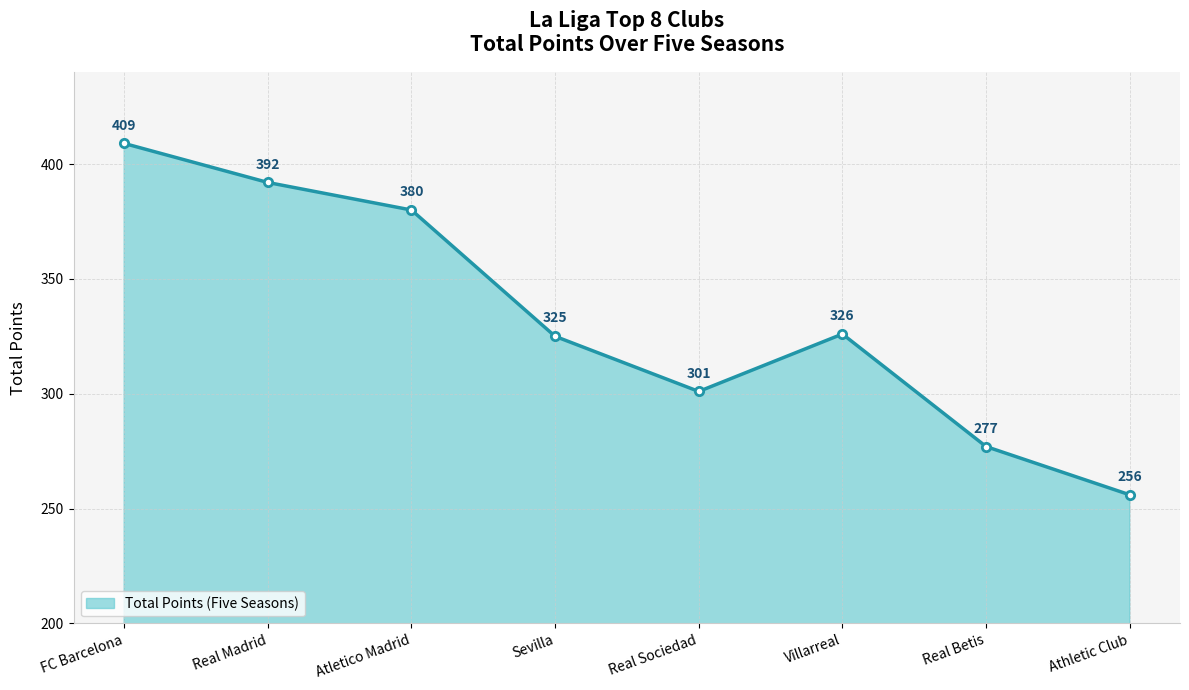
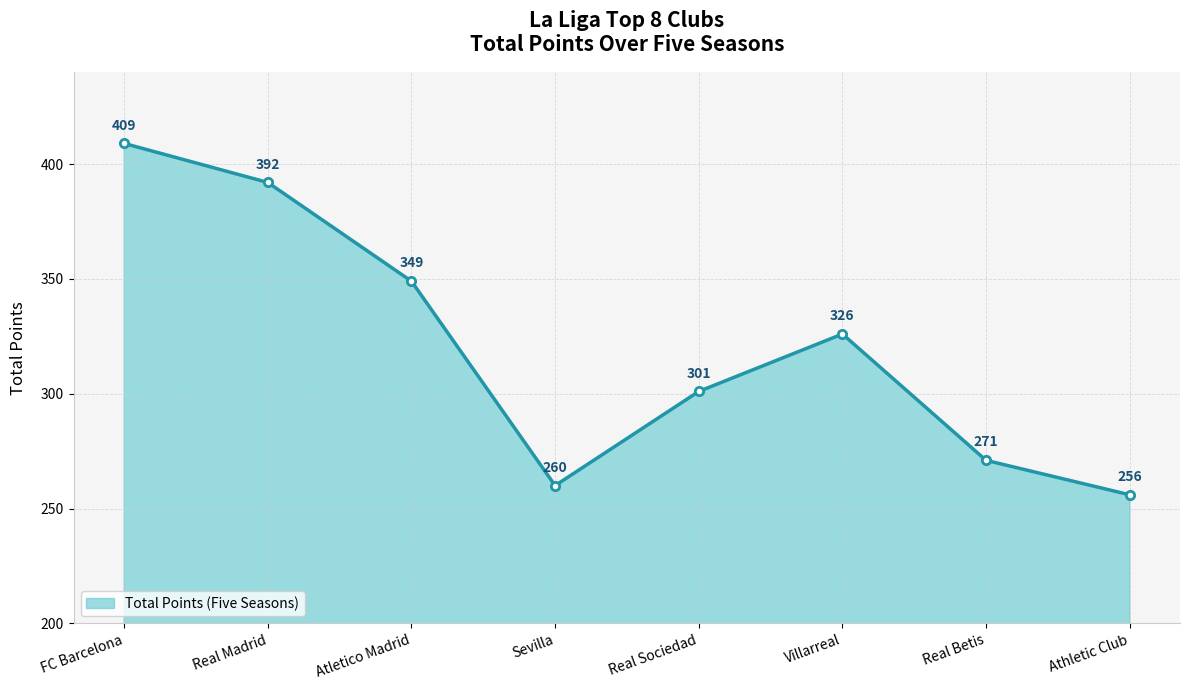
Atletico Madrid: 380 -> 349
Sevilla: 325 -> 260
Real Betis: 277 -> 271
